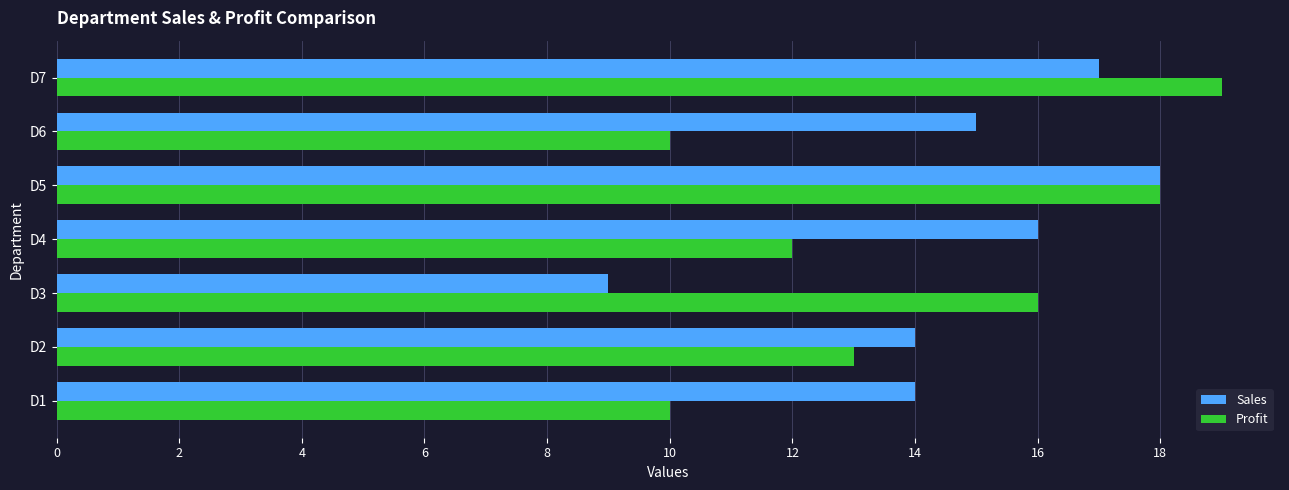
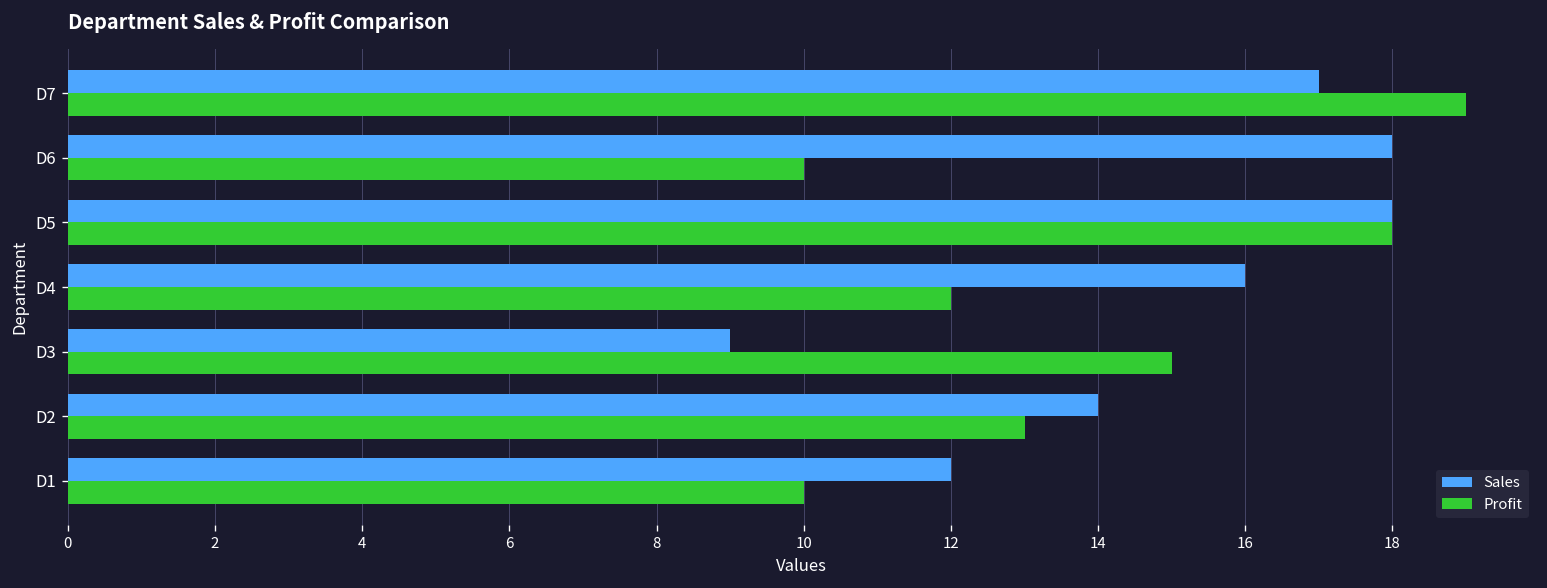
Sales, D6: 15 -> 18
Profit, D3: 16 -> 15
Sales, D1: 14 -> 12
